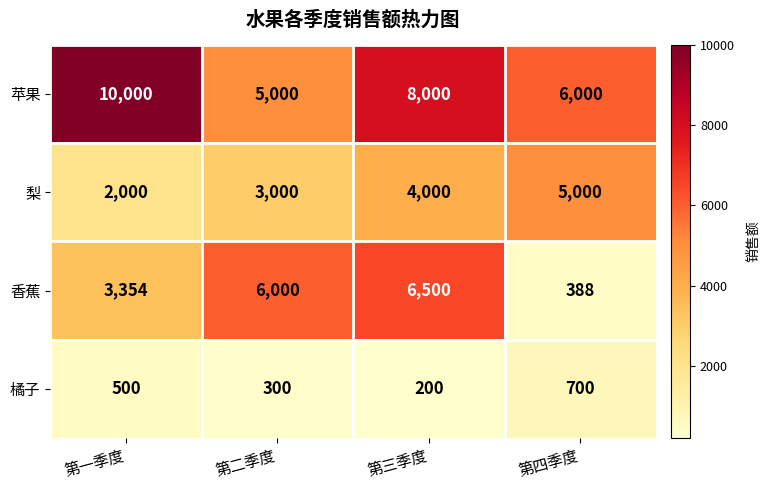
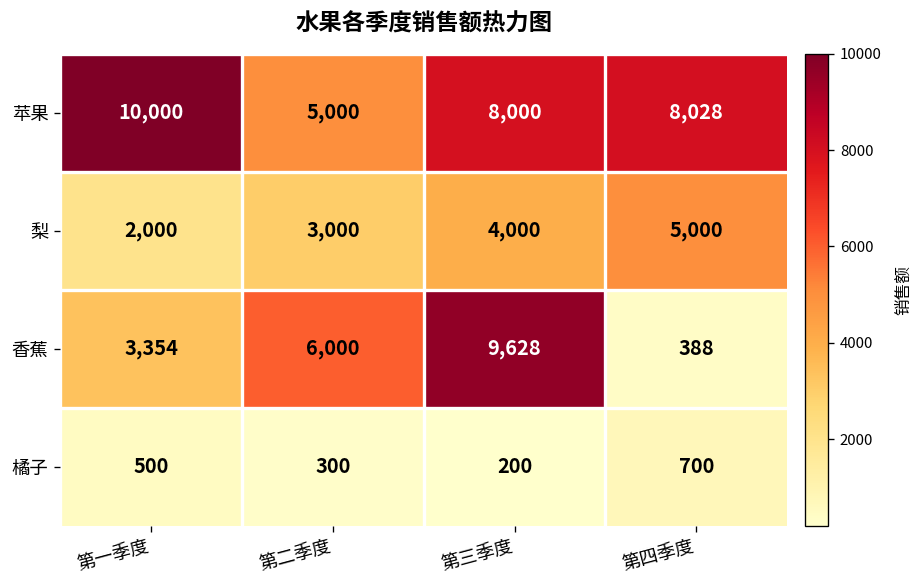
苹果, 第四季度: 6,000 -> 8,028
香蕉, 第三季度: 6,500 -> 9,628
